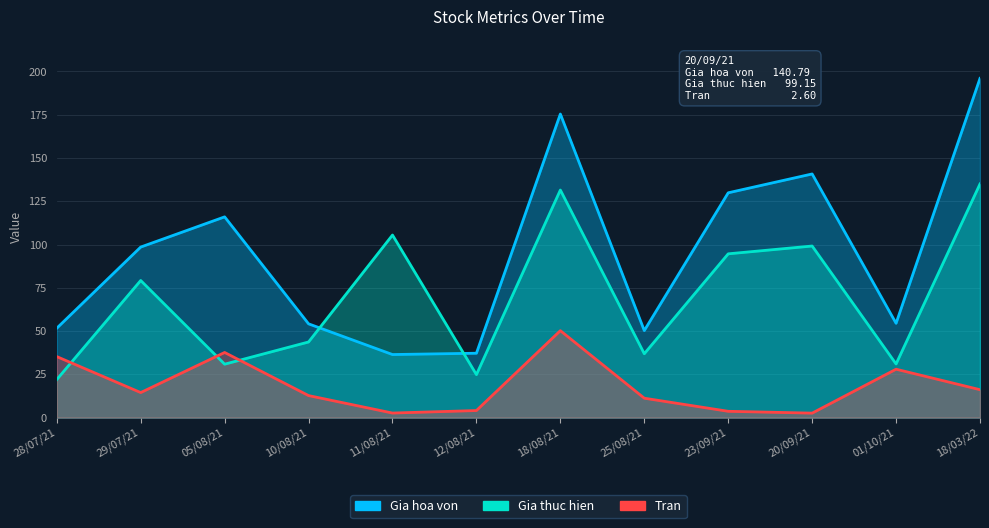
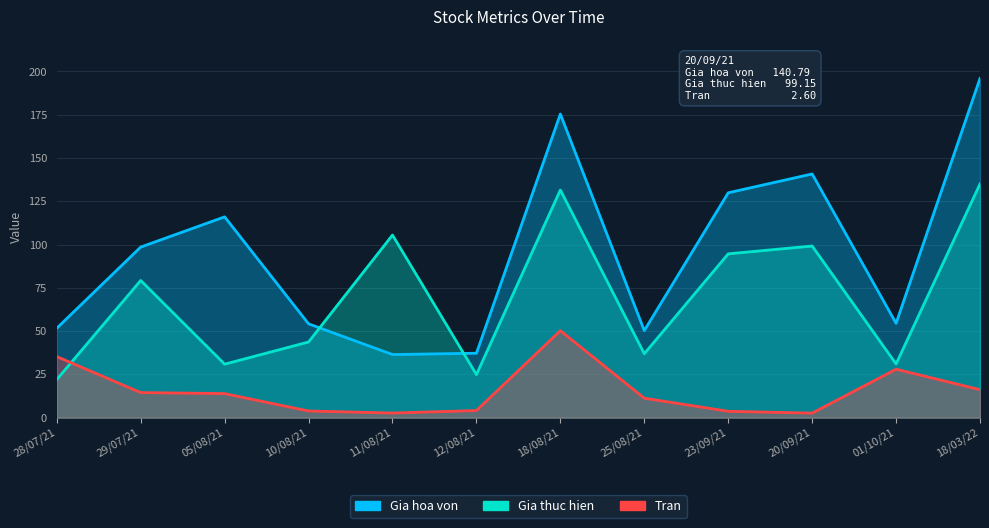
Tran, 05/08/21: 38 -> 14
Tran, 10/08/21: 13 -> 4
